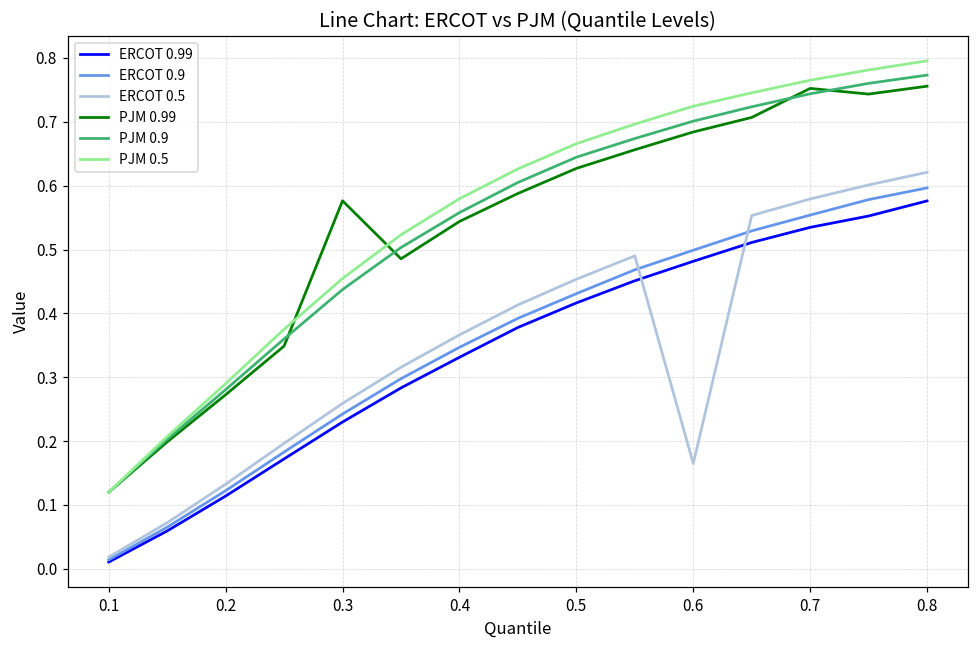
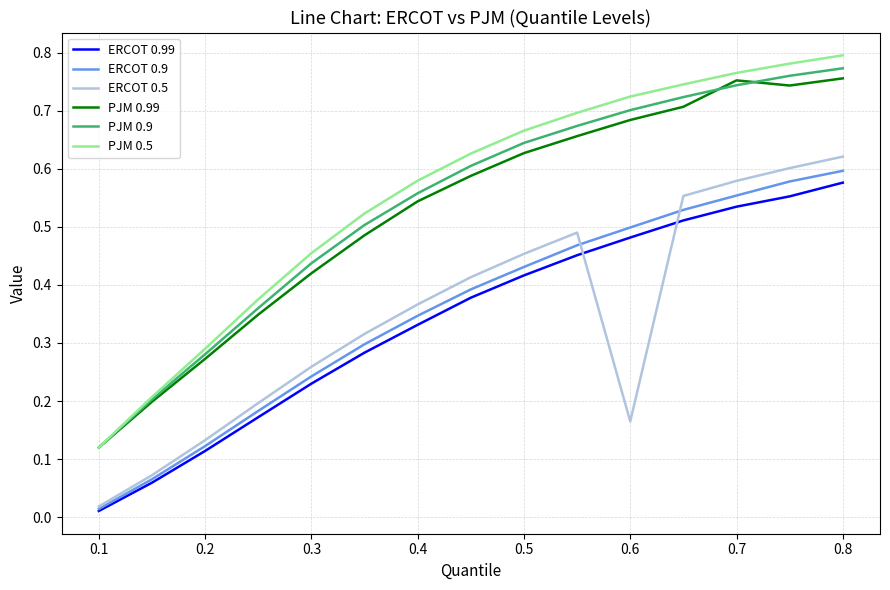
PJM 0.99, 0.3: 0.58 -> 0.42
